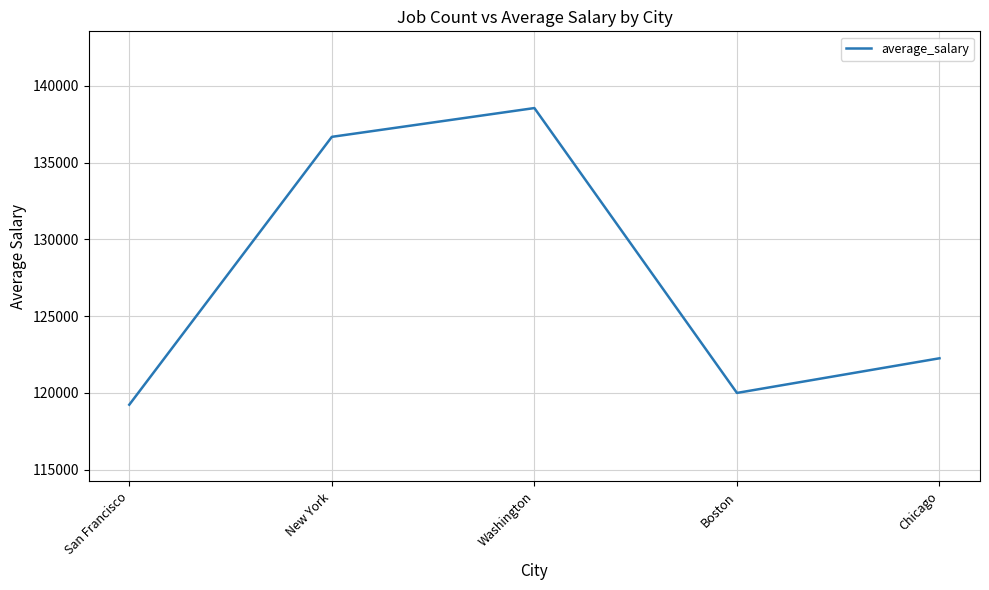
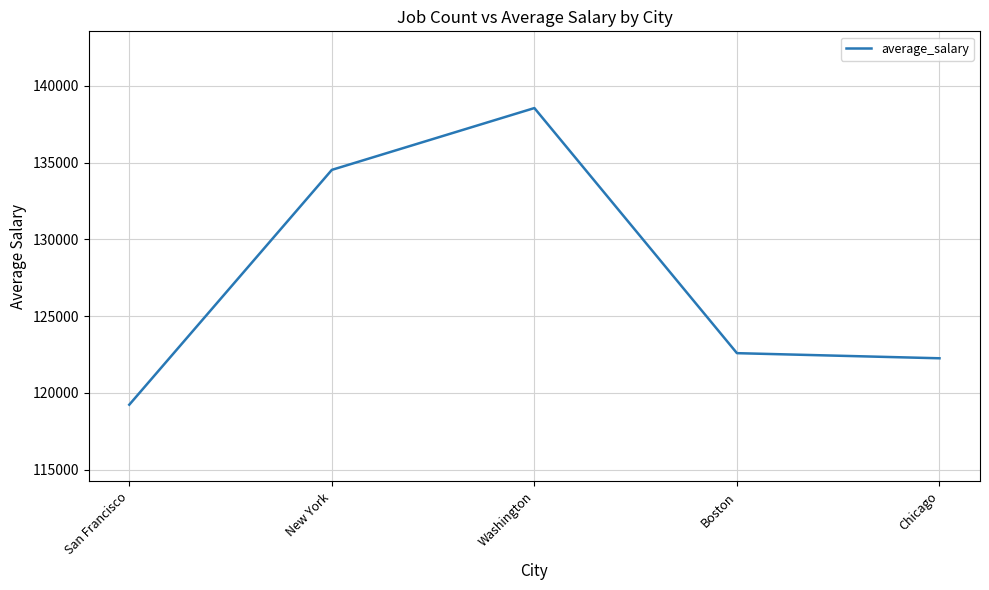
New York: 136700 -> 134500
Boston: 120000 -> 122600
